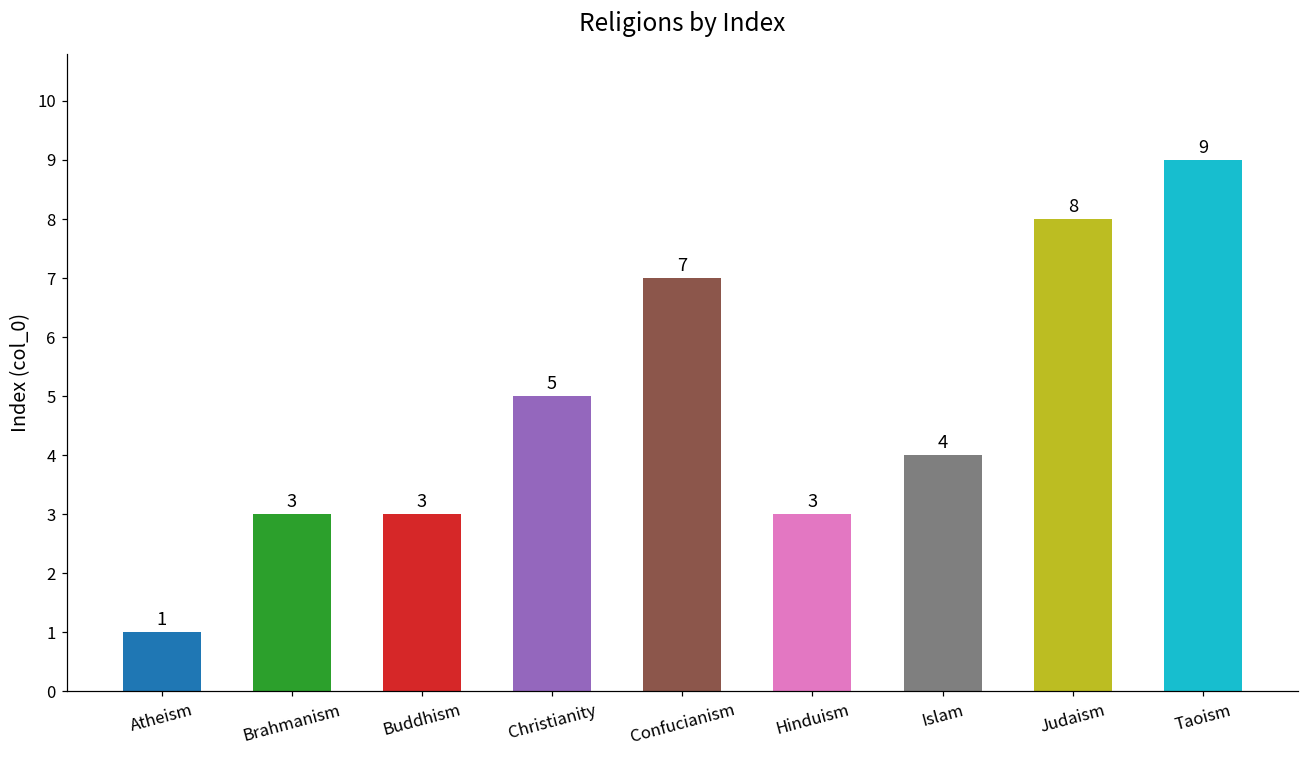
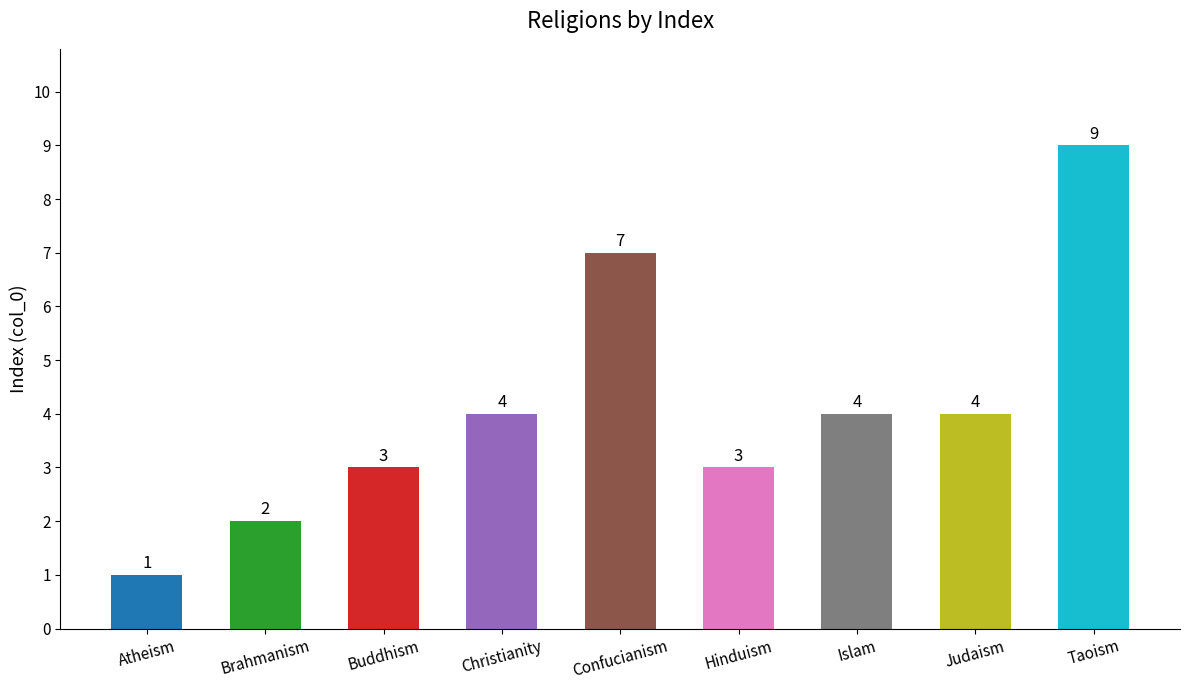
Brahmanism: 3 -> 2
Christianity: 5 -> 4
Judaism: 8 -> 4
